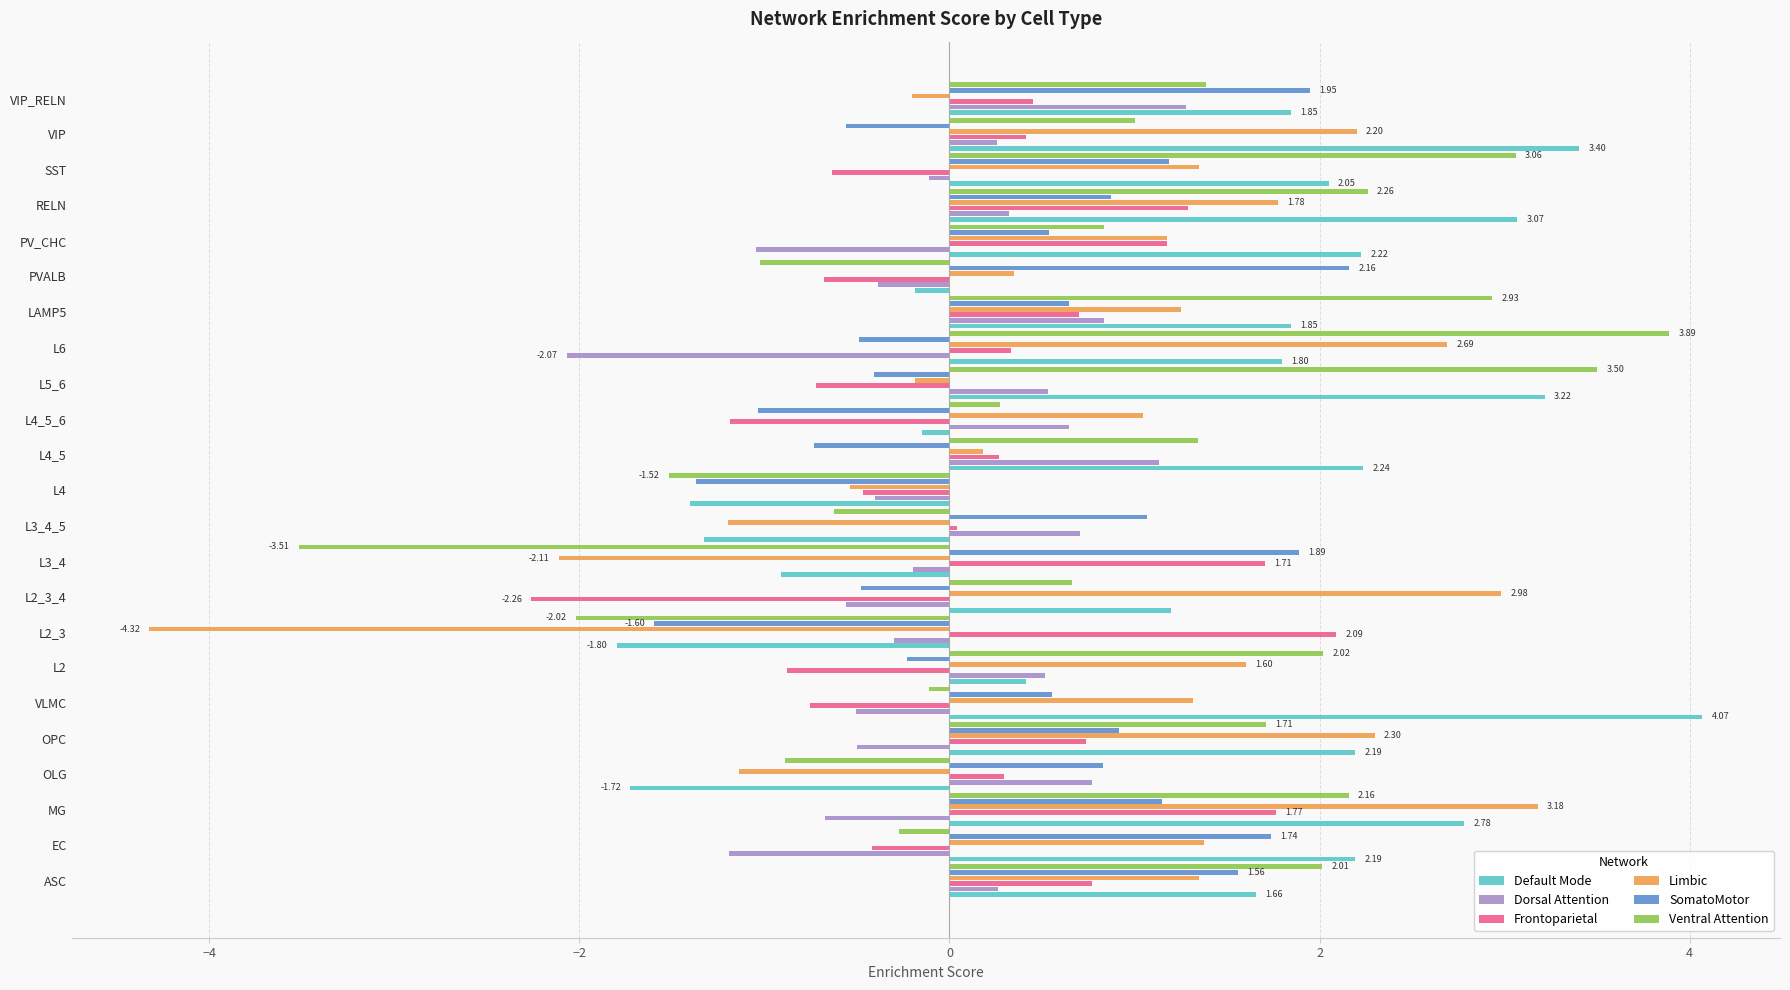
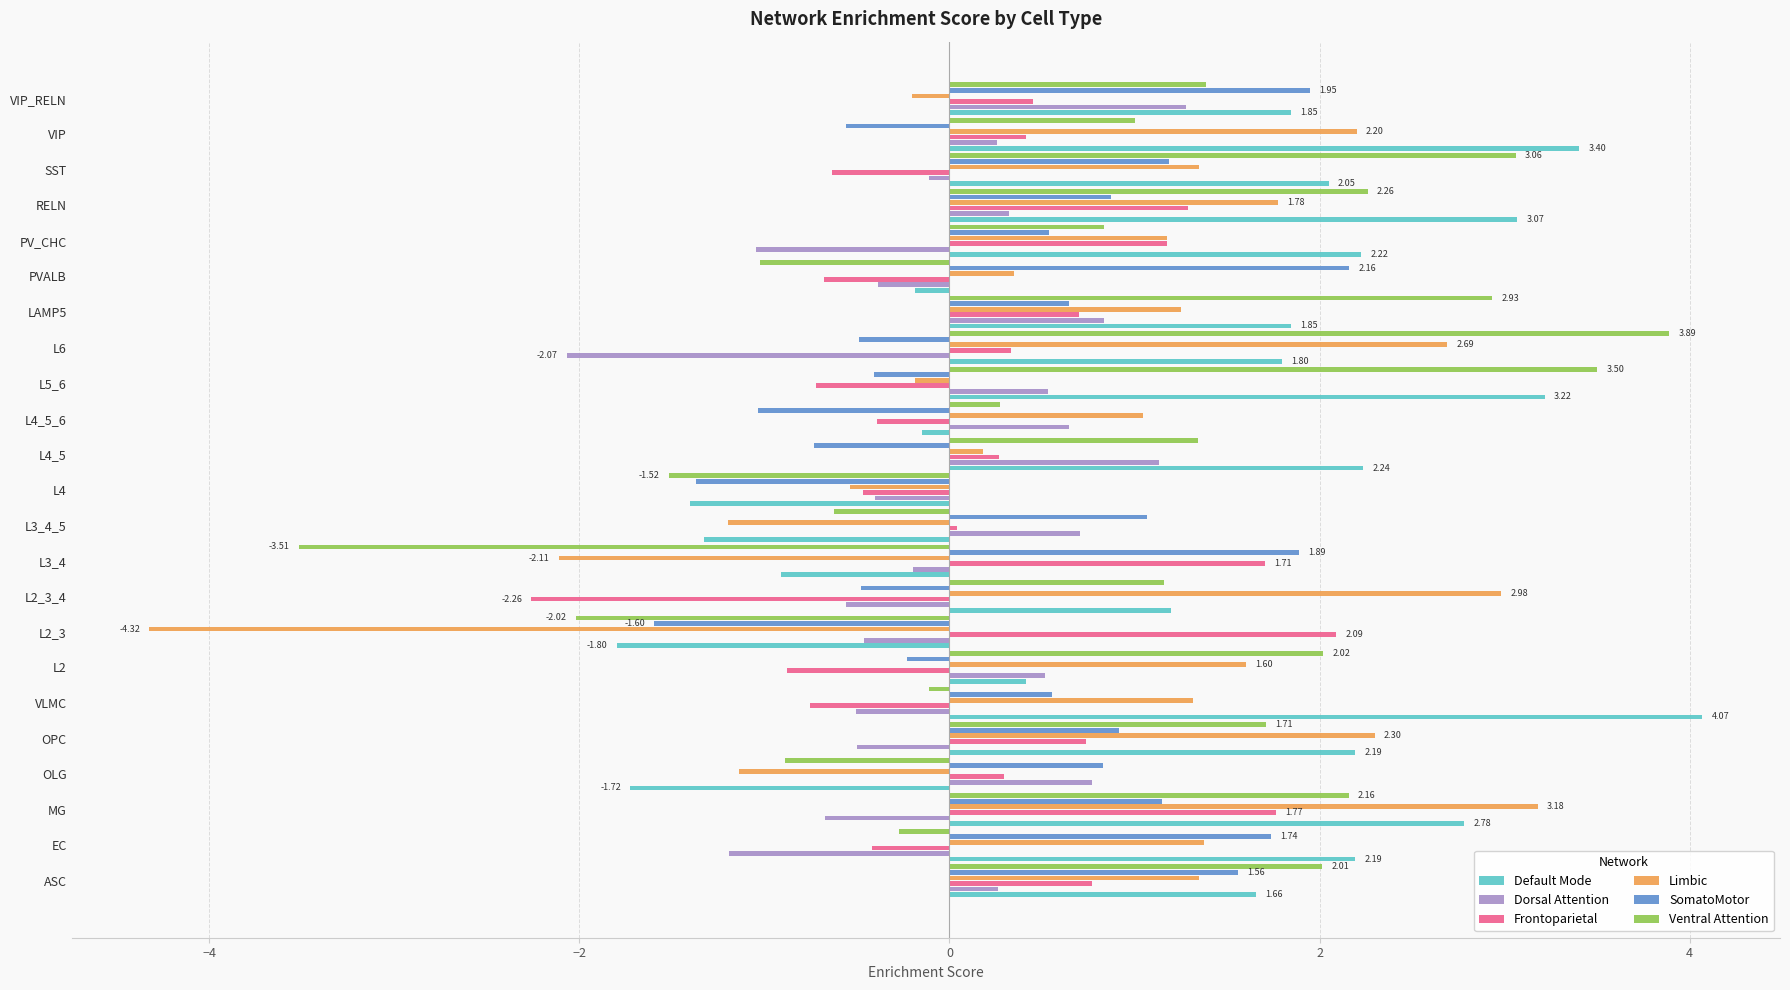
Frontoparietal, L4_5_6: -1.19 -> -0.39
Ventral Attention, L2_3_4: 0.66 -> 1.16
Dorsal Attention, L2_3: -0.30 -> -0.46
